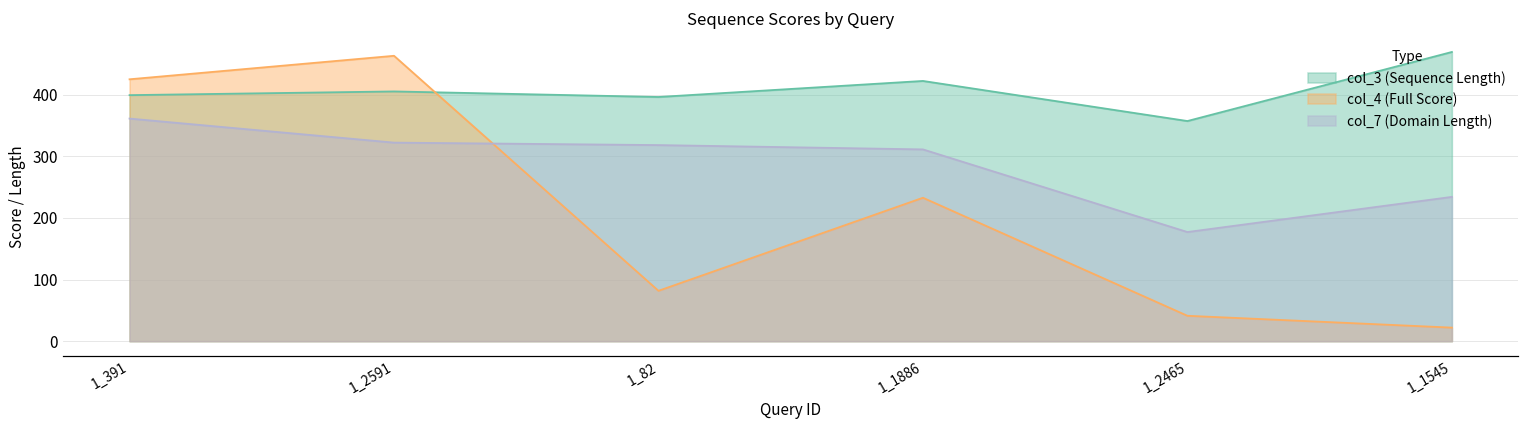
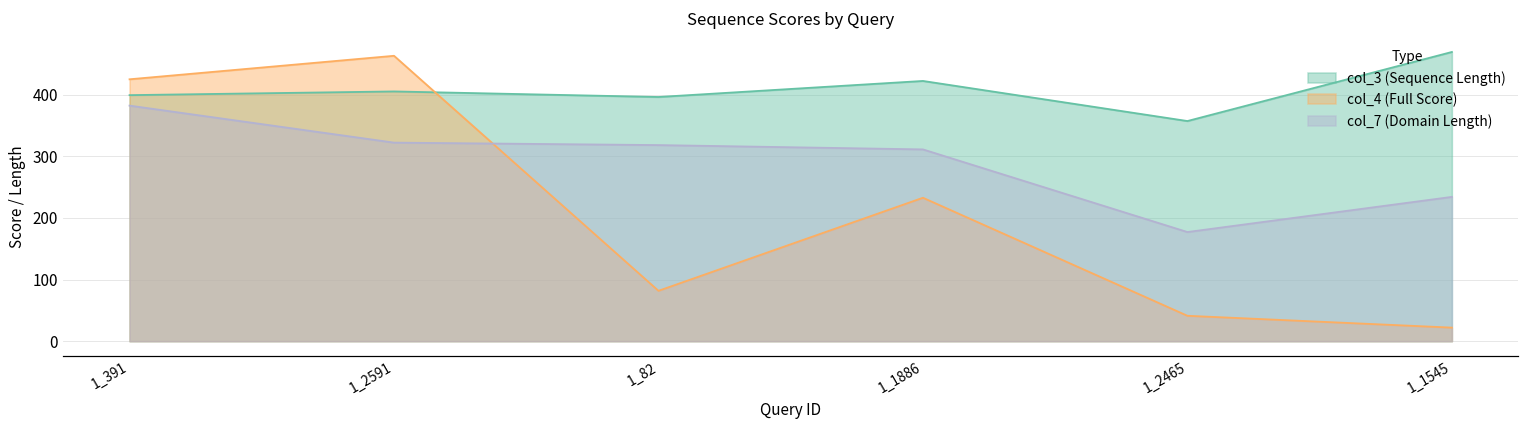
col_7 (Domain Length), 1_391: 360 -> 380
